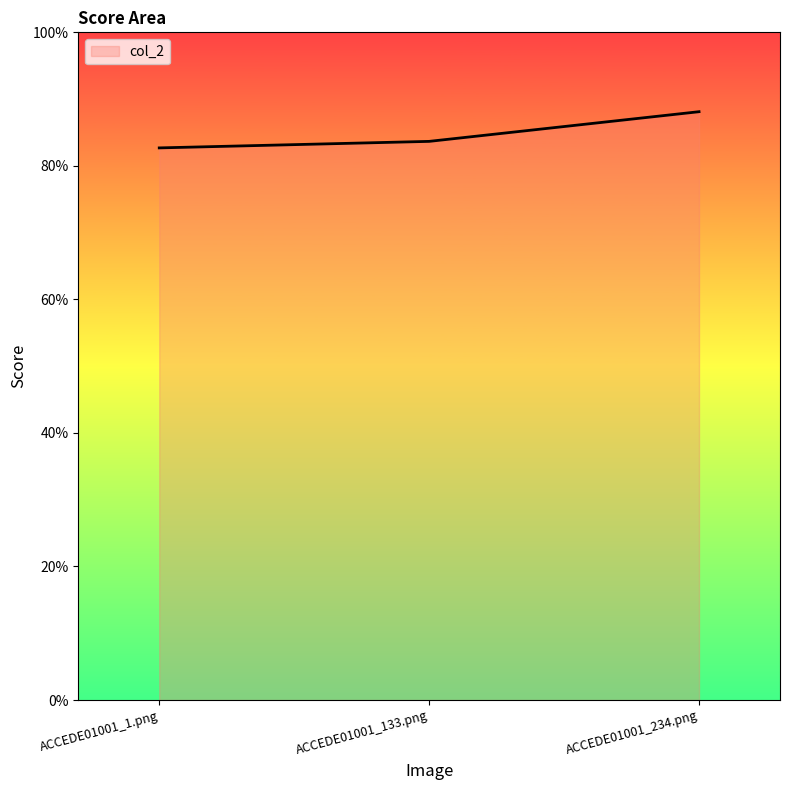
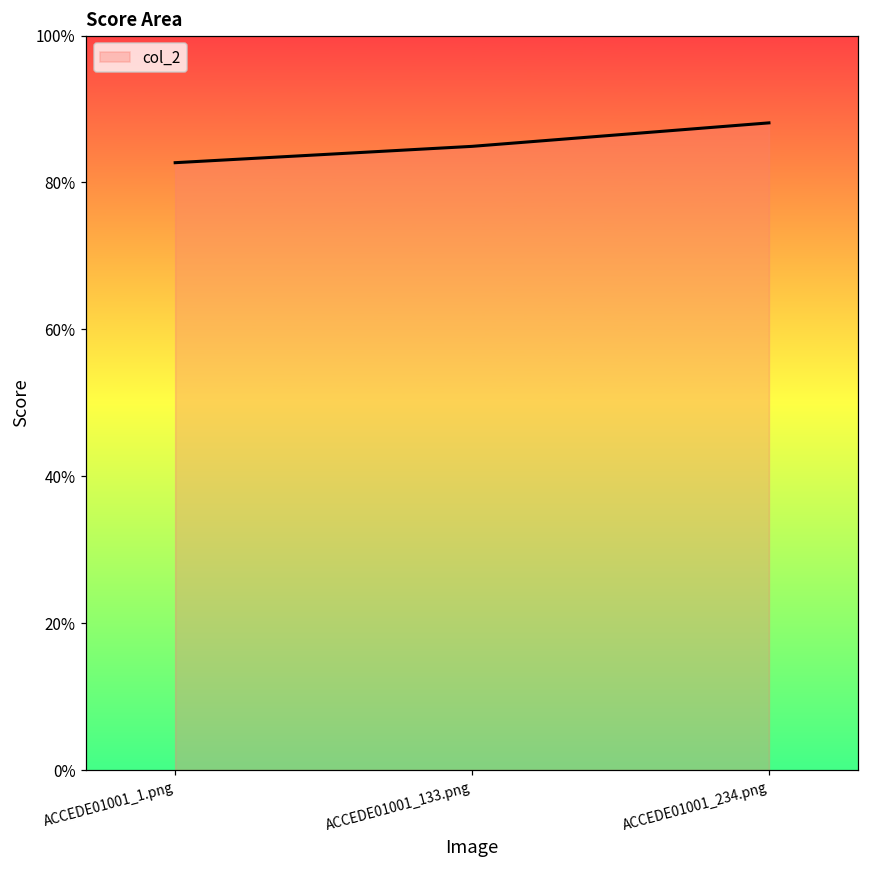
ACCEDE01001_133.png: 84% -> 85%
